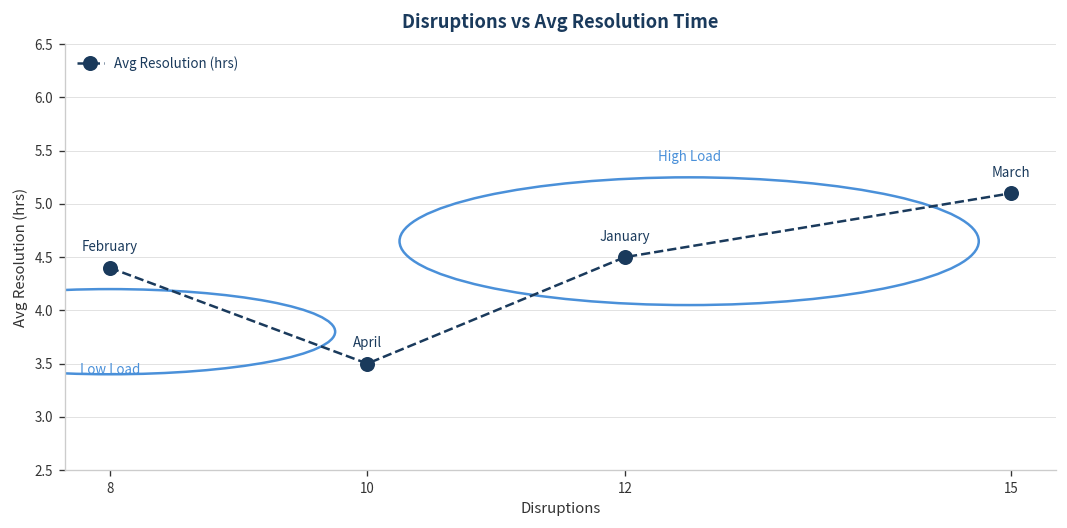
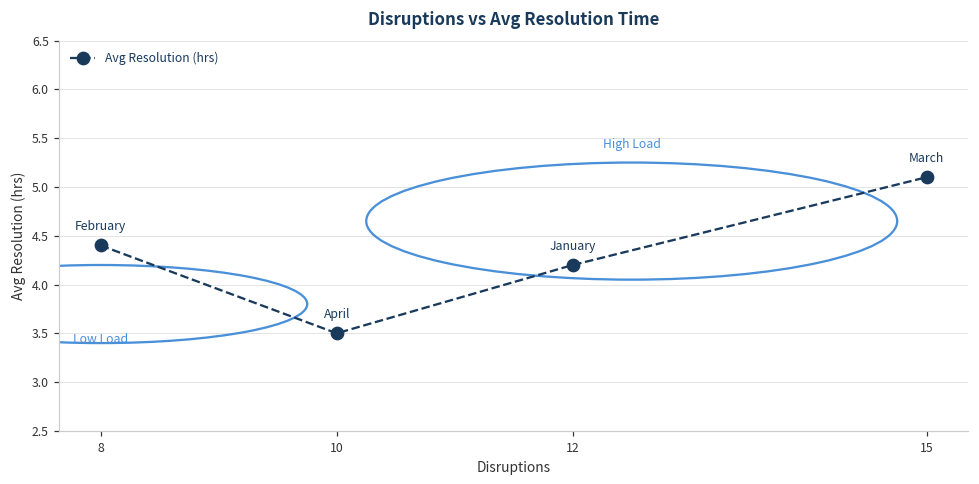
12: 4.5 -> 4.2
